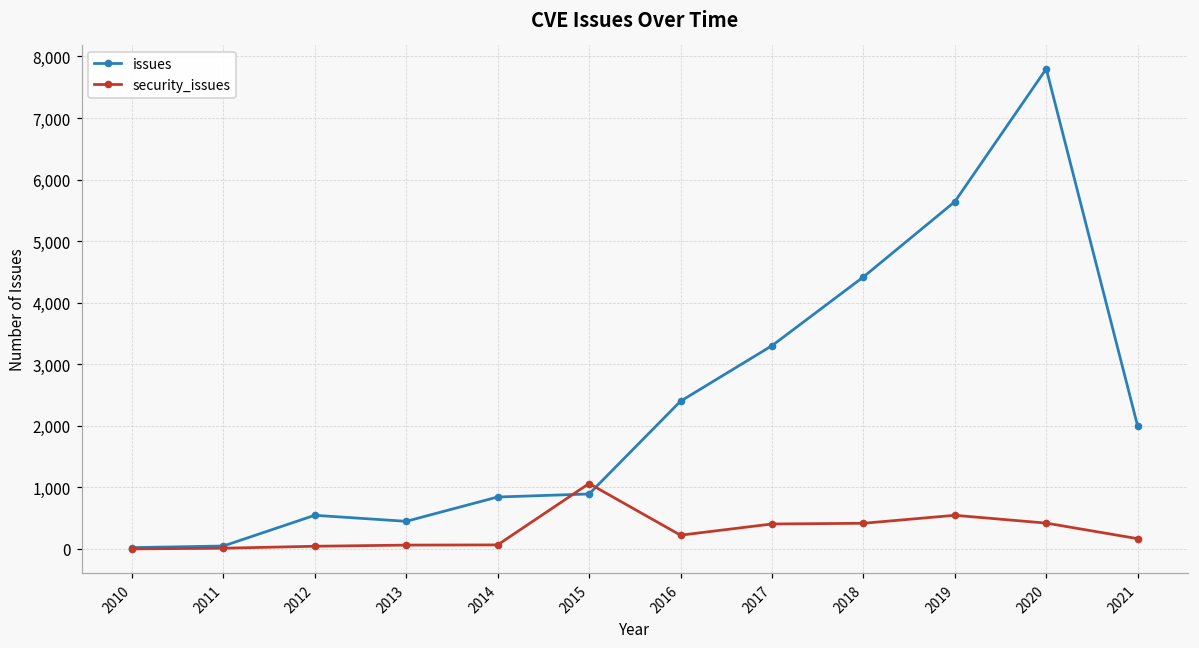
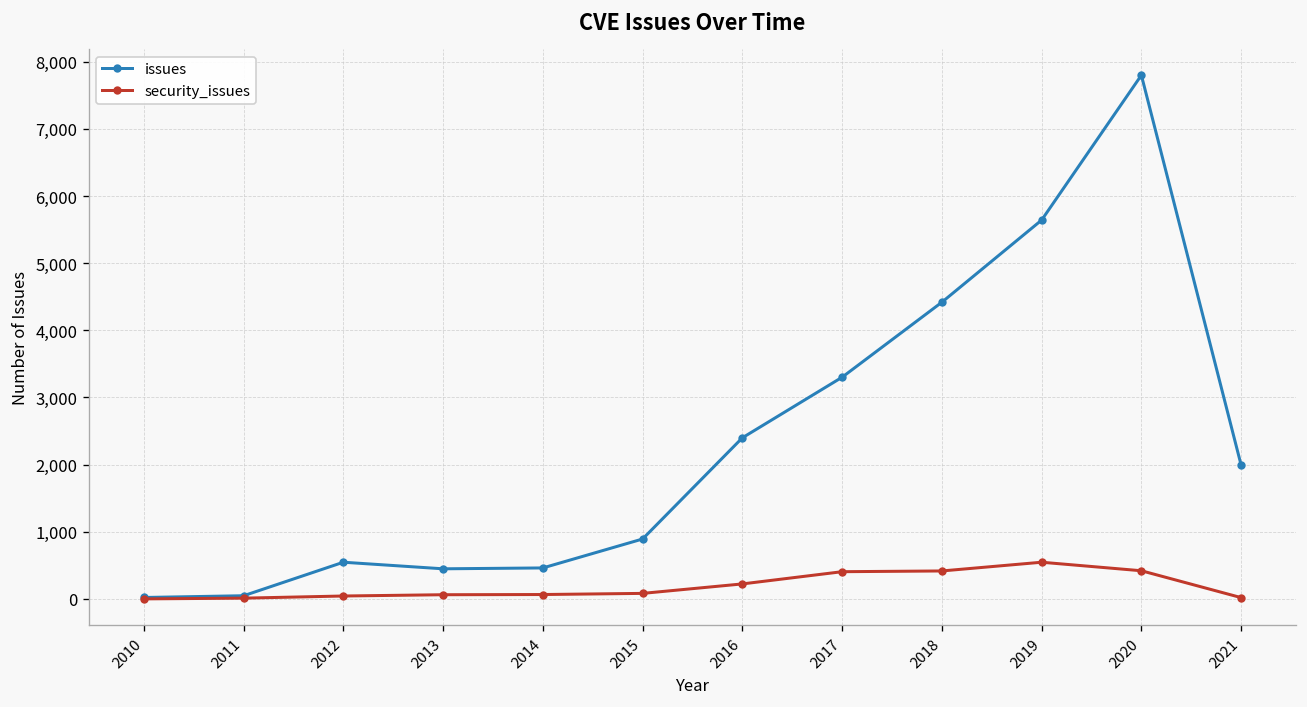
issues, 2014: 800 -> 500
security_issues, 2015: 1,100 -> 100
security_issues, 2021: 200 -> 0
